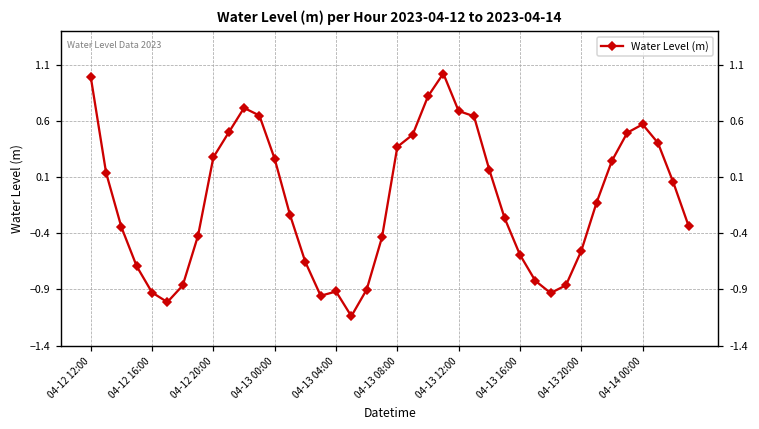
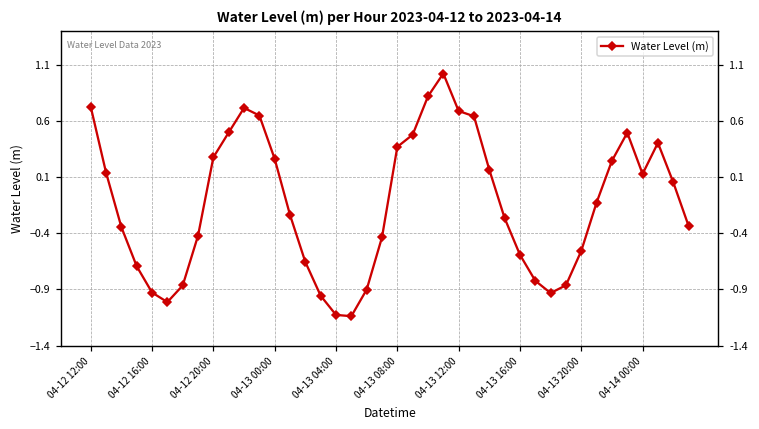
04-12 12:00: 0.99 -> 0.73
04-13 04:00: -0.92 -> -1.13
04-14 00:00: 0.57 -> 0.13
